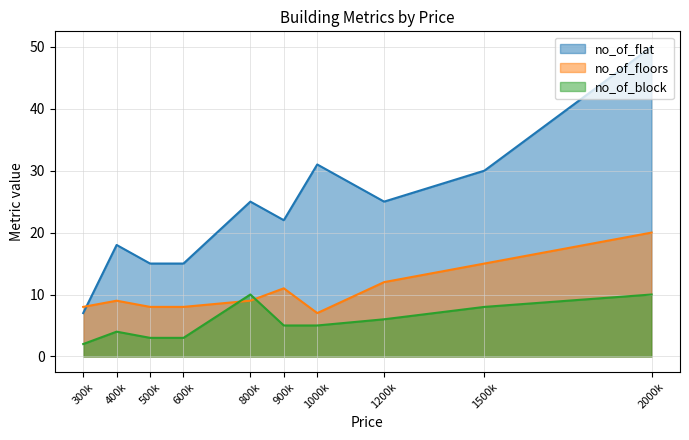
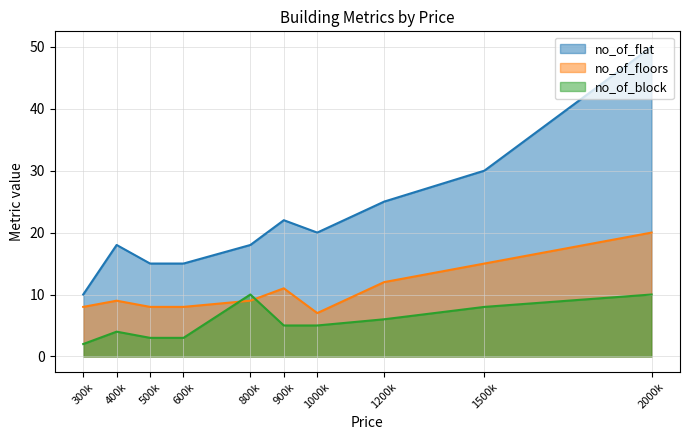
no_of_flat, 300k: 7 -> 10
no_of_flat, 800k: 25 -> 18
no_of_flat, 1000k: 31 -> 20
